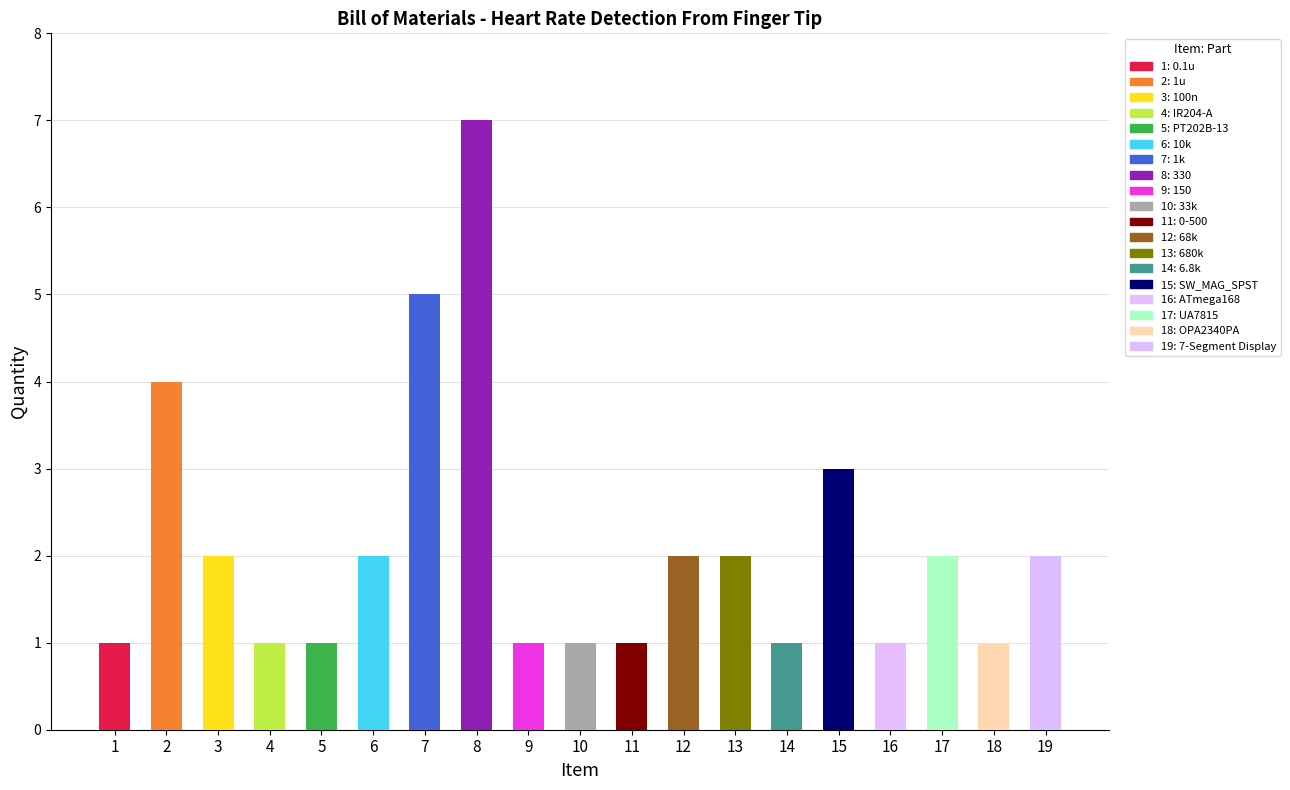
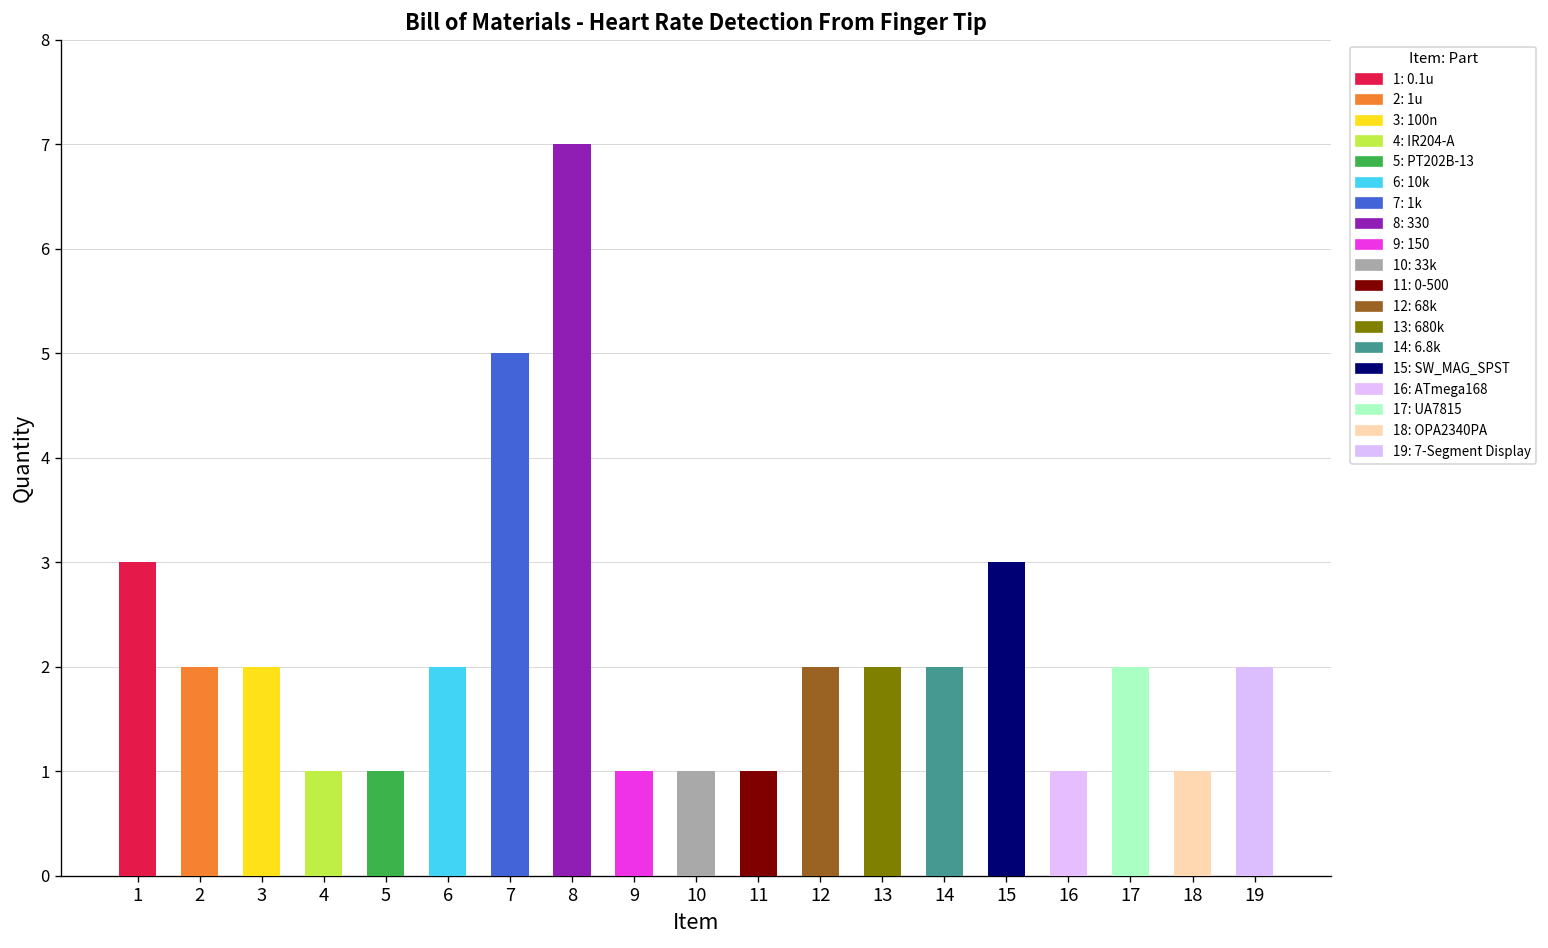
1: 1 -> 3
2: 4 -> 2
14: 1 -> 2
